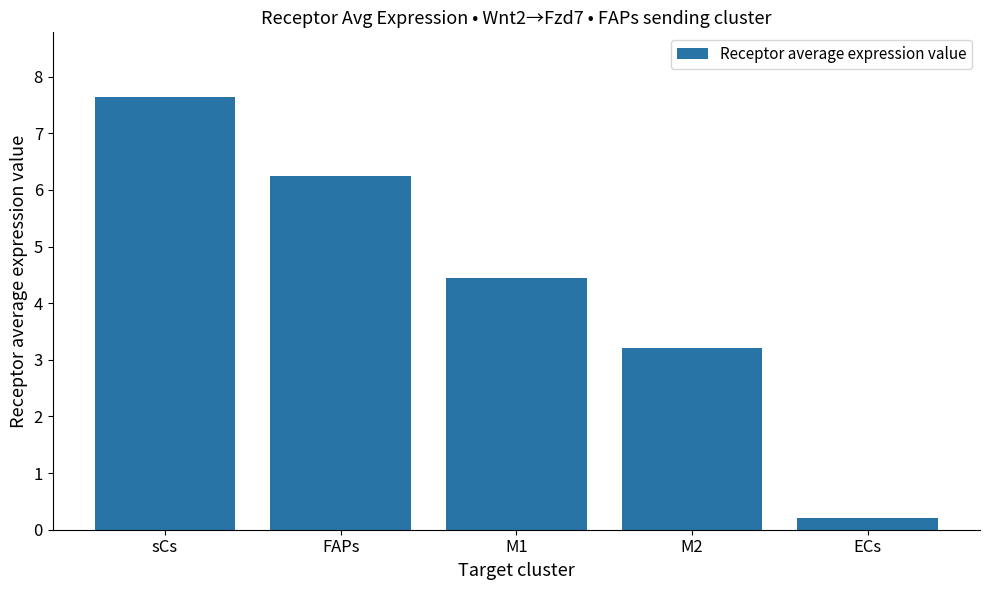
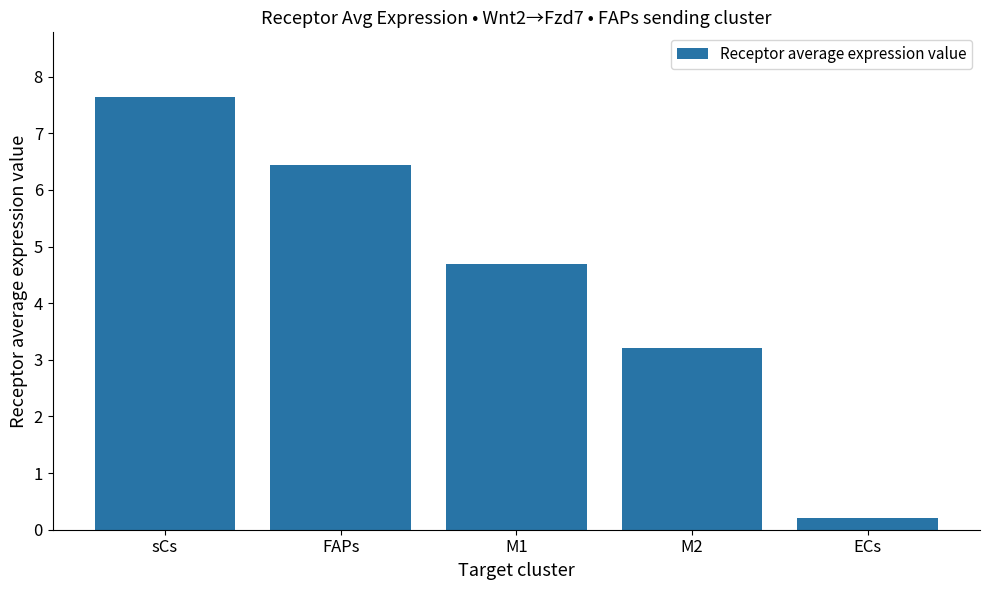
FAPs: 6.2 -> 6.4
M1: 4.4 -> 4.7
